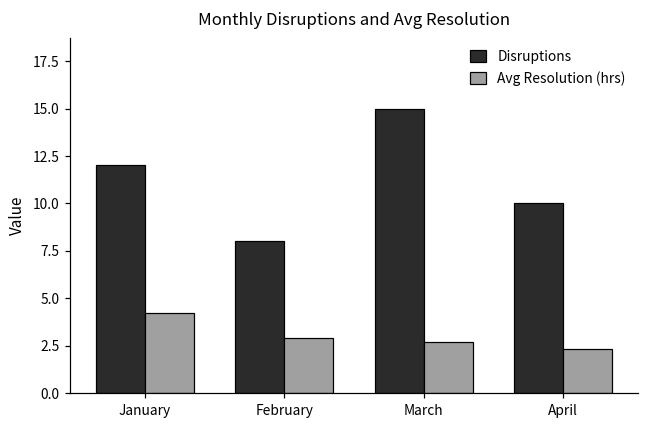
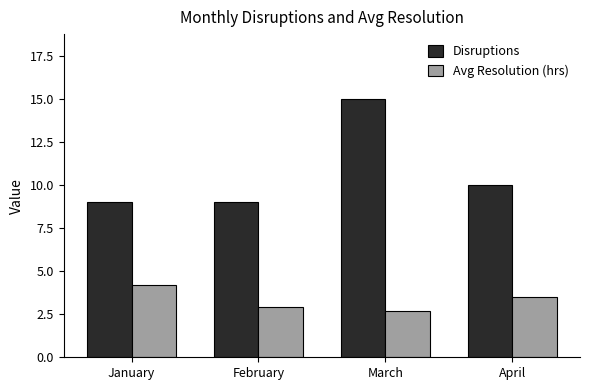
Disruptions, January: 12 -> 9
Disruptions, February: 8 -> 9
Avg Resolution (hrs), April: 2.3 -> 3.5
